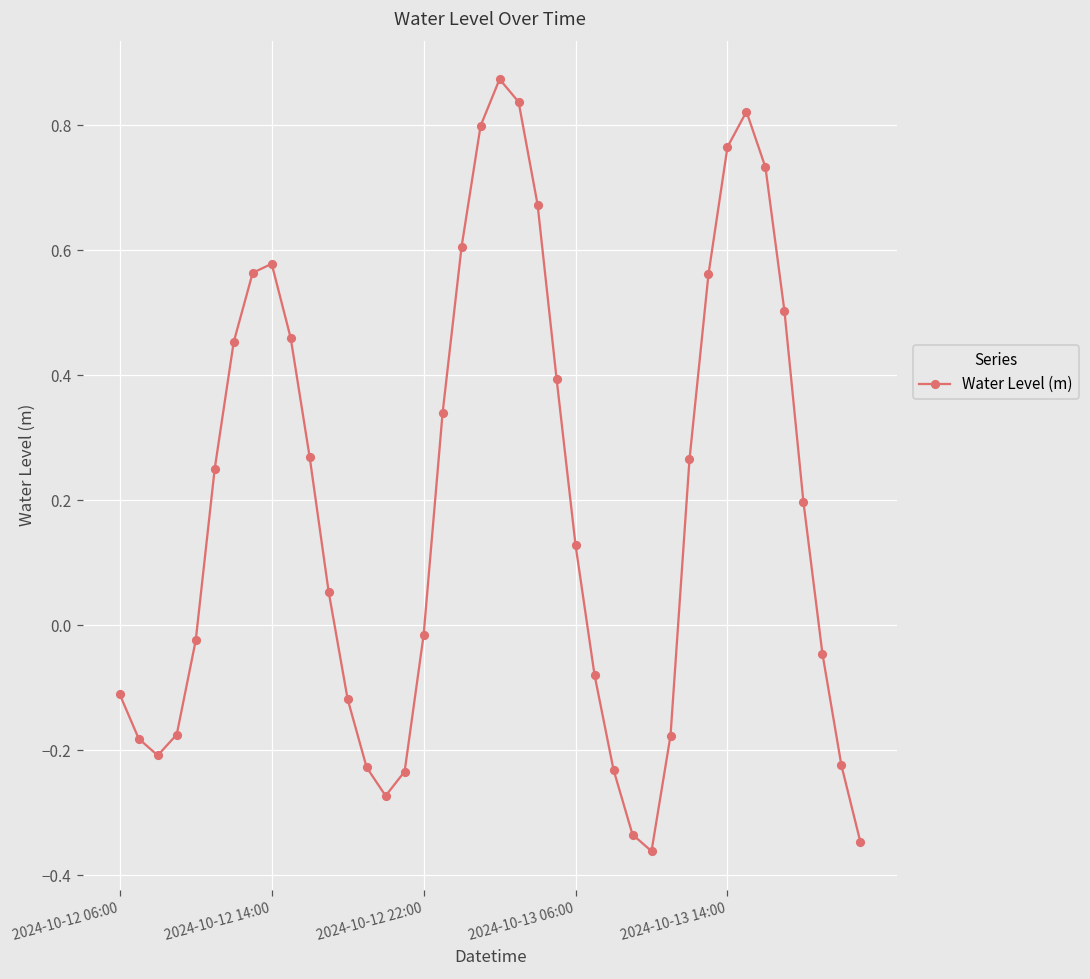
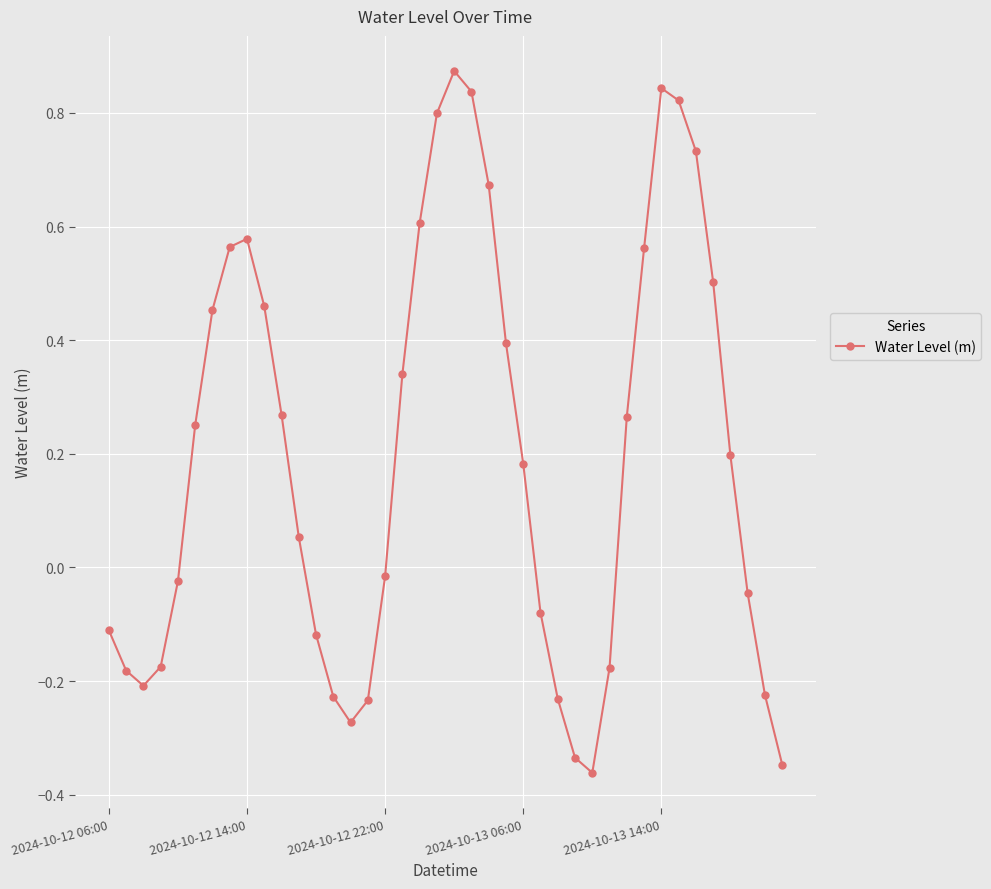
2024-10-13 06:00: 0.13 -> 0.18
2024-10-13 14:00: 0.77 -> 0.84
